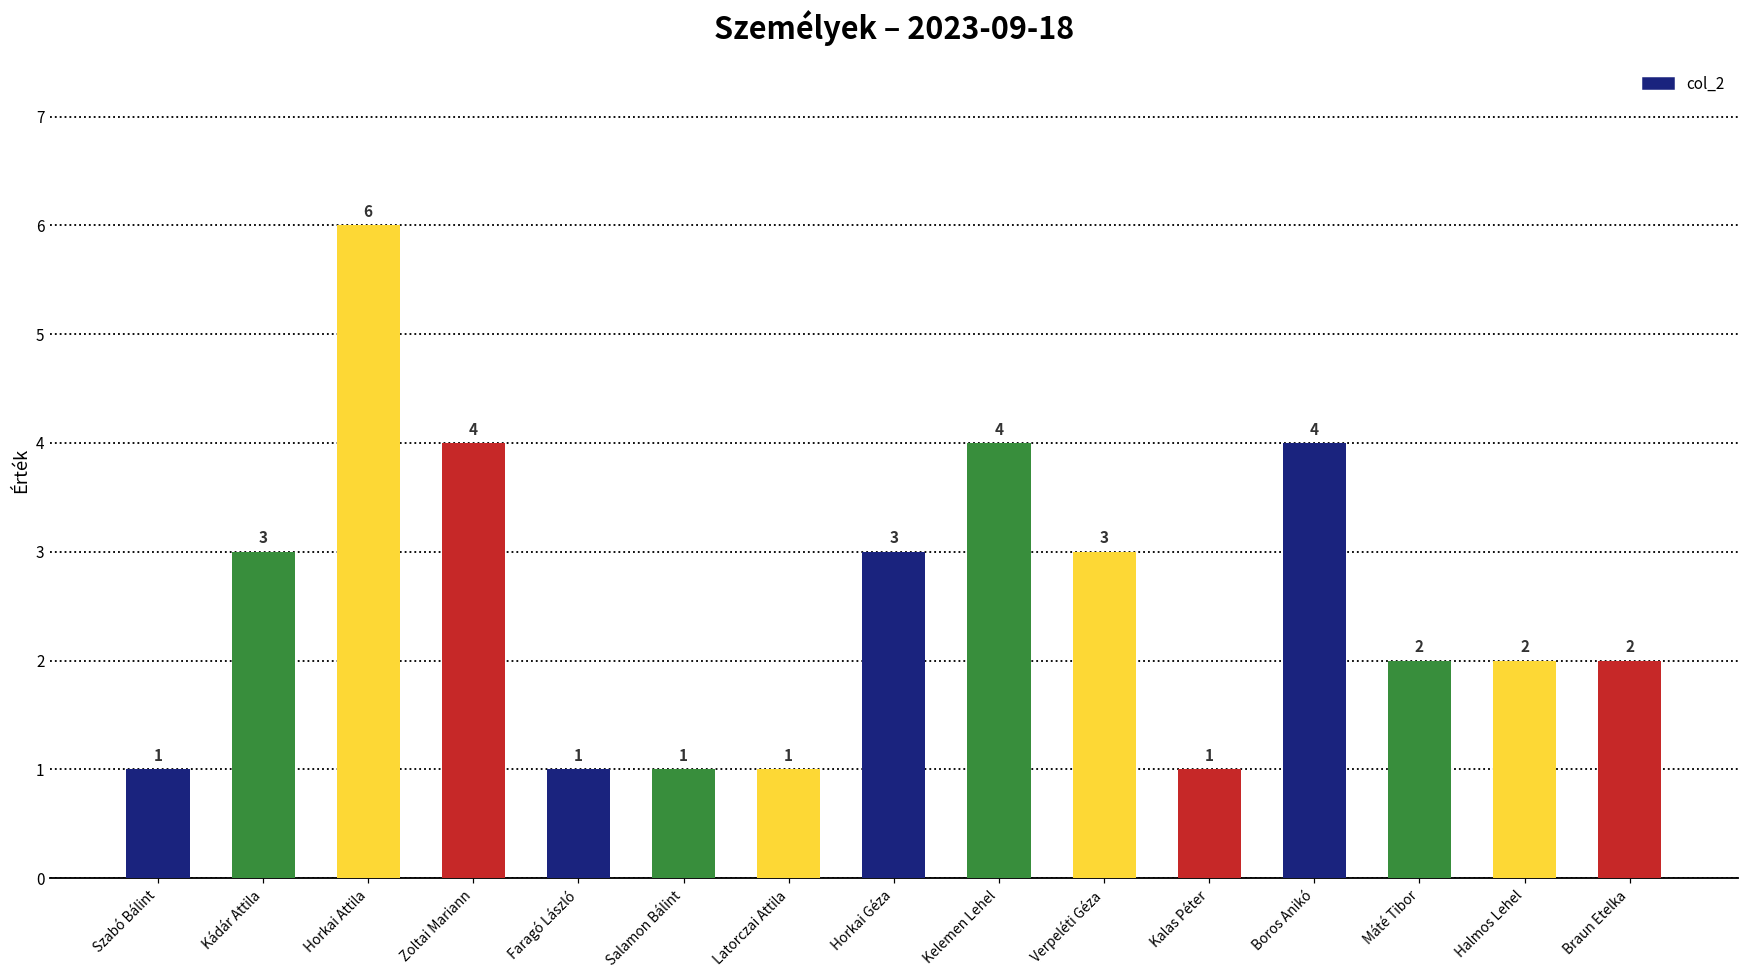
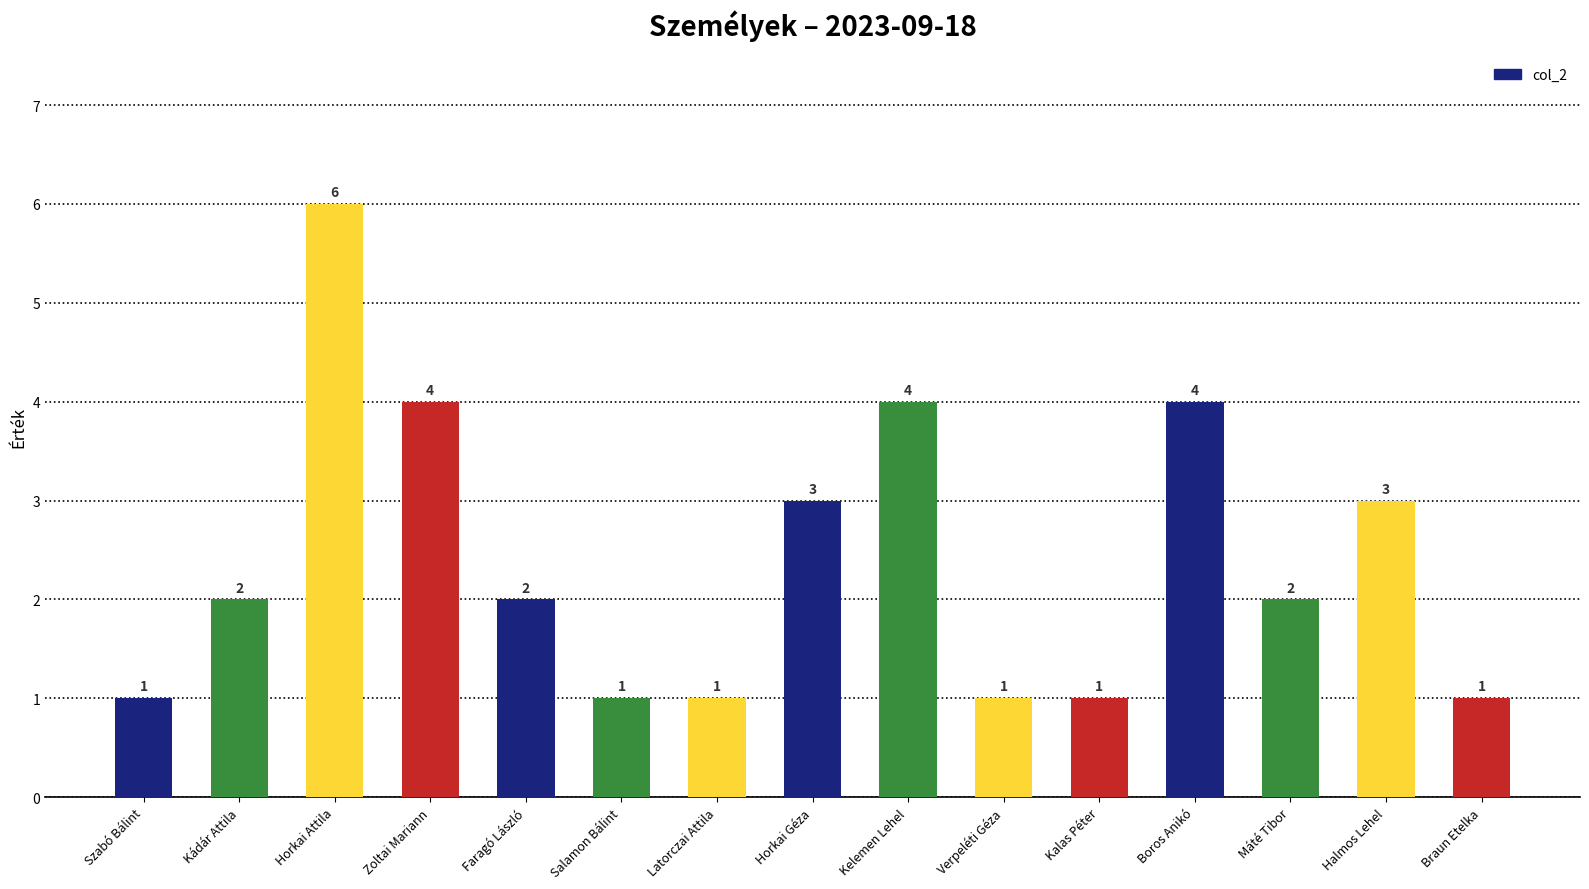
Kádár Attila: 3 -> 2
Faragó László: 1 -> 2
Verpeléti Géza: 3 -> 1
Halmos Lehel: 2 -> 3
Braun Etelka: 2 -> 1
